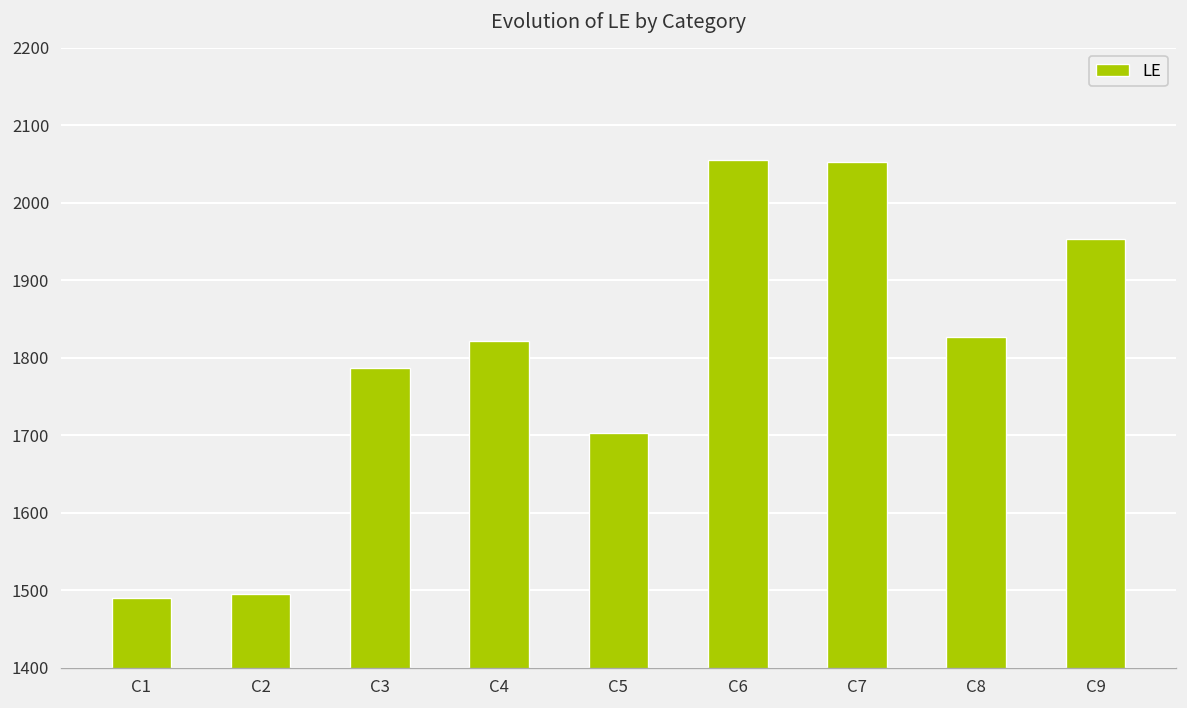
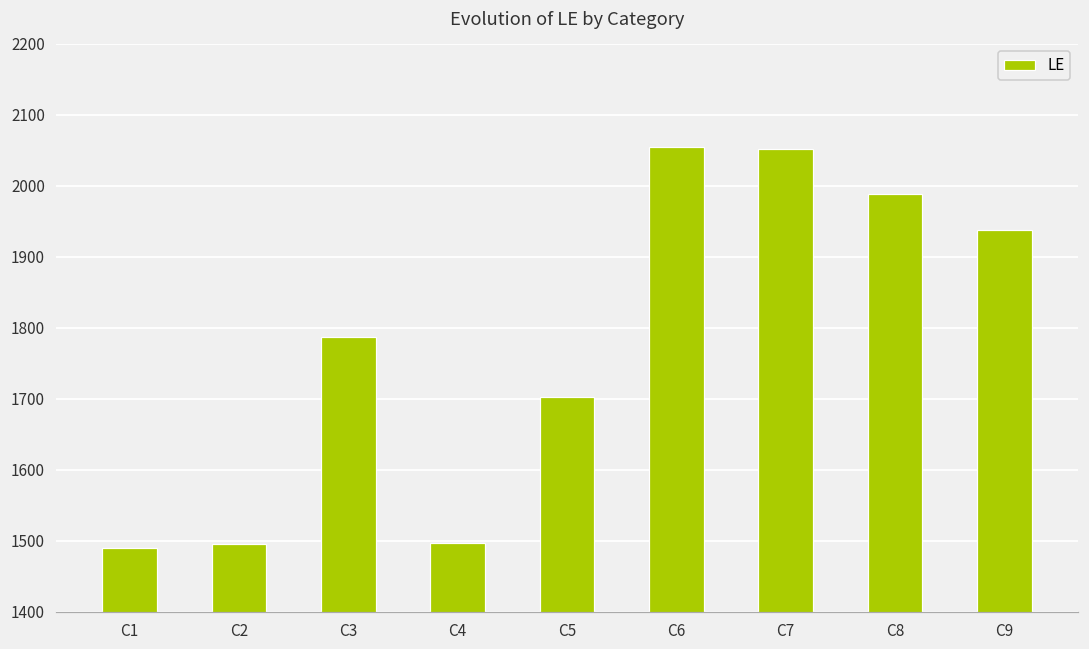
C4: 1820 -> 1500
C8: 1830 -> 1990
C9: 1950 -> 1940
